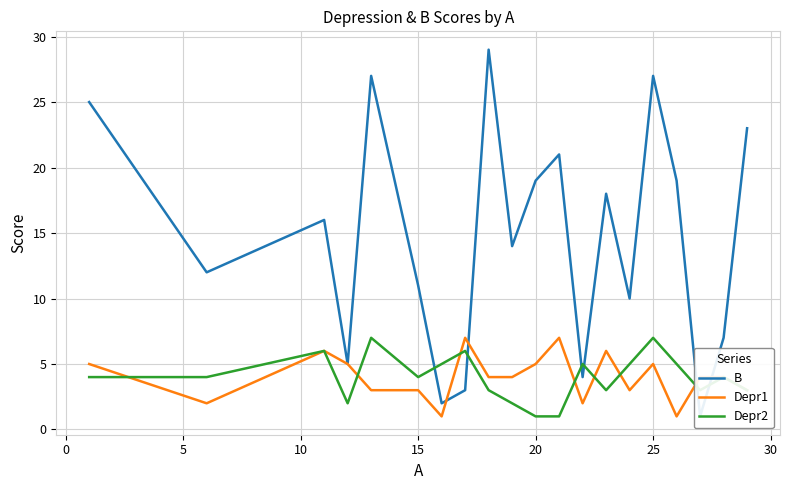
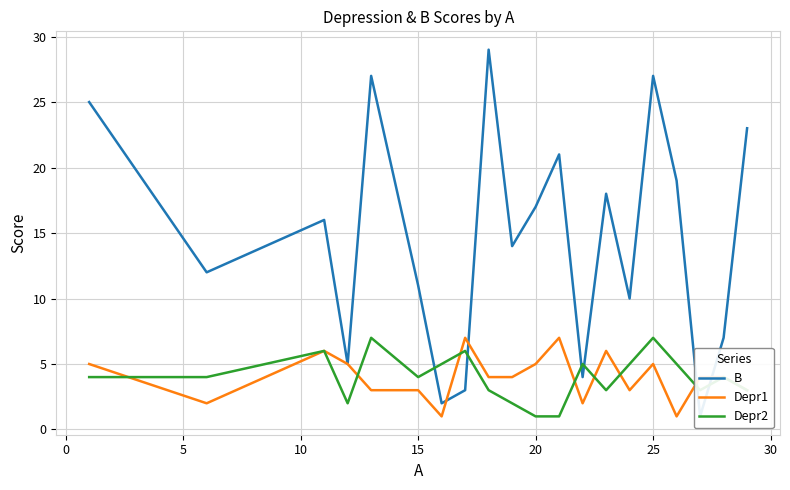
B, 20: 19 -> 17
